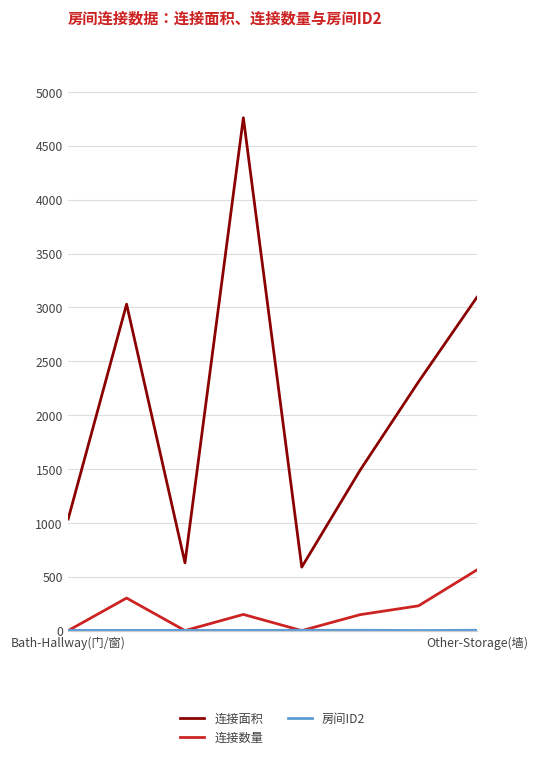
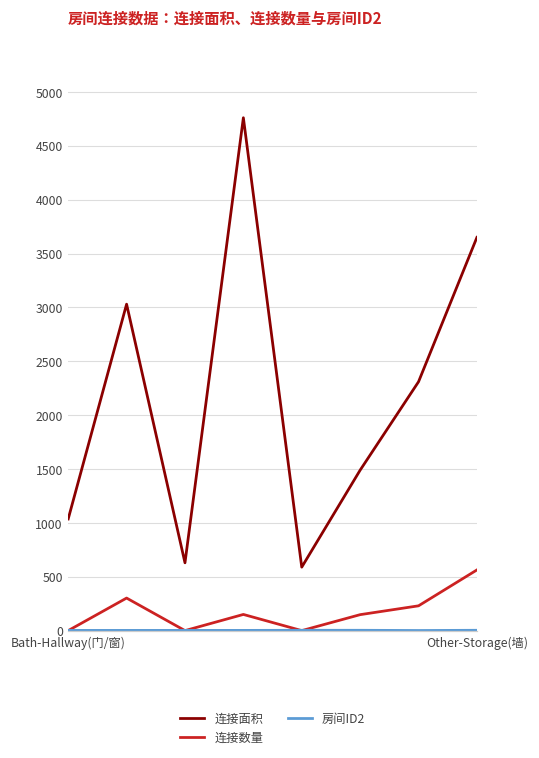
连接面积, Other-Storage(墙): 3100 -> 3700
